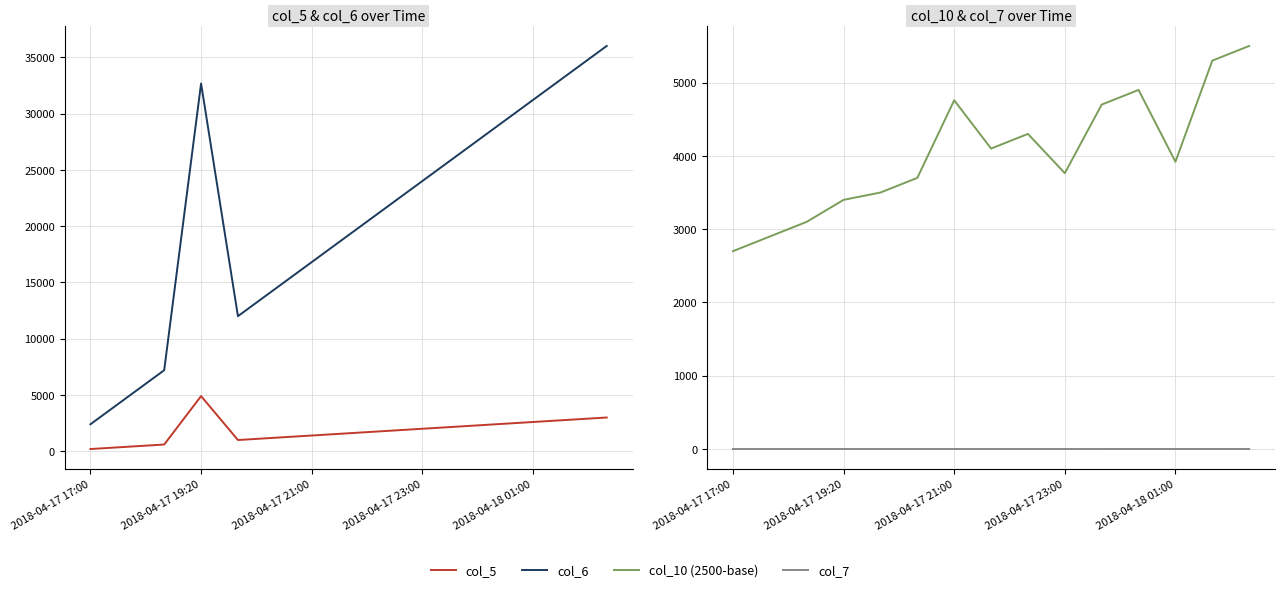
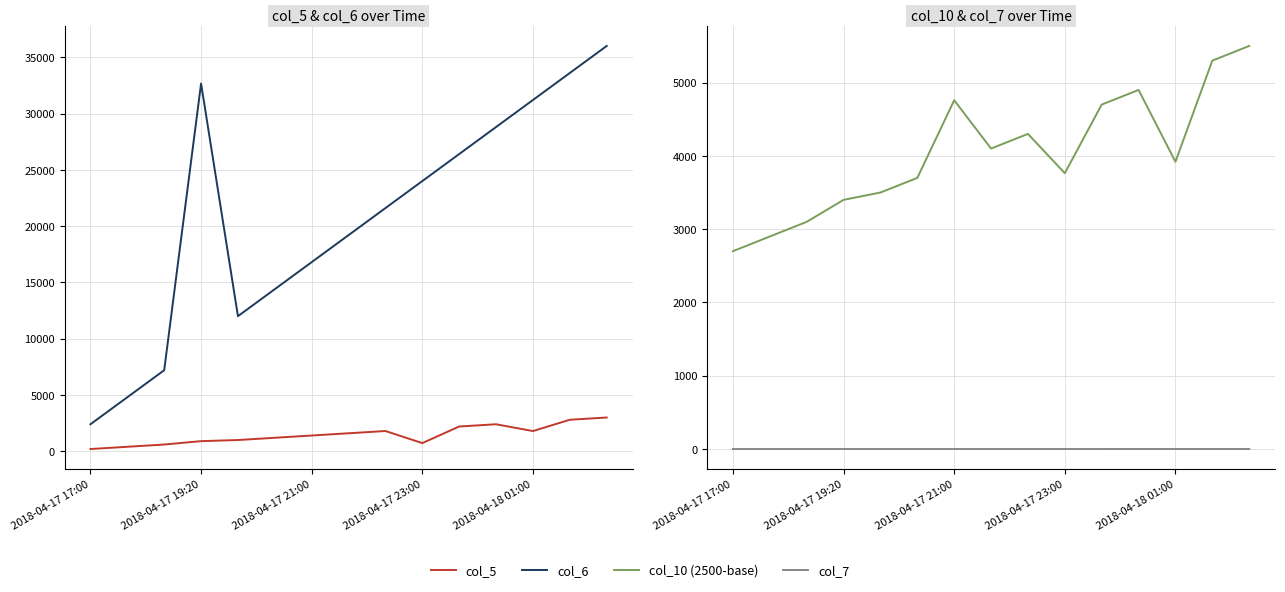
col_5 & col_6 over Time, col_5, 2018-04-17 19:20: 4900 -> 900
col_5 & col_6 over Time, col_5, 2018-04-17 23:00: 2000 -> 700
col_5 & col_6 over Time, col_5, 2018-04-18 01:00: 2600 -> 1800
